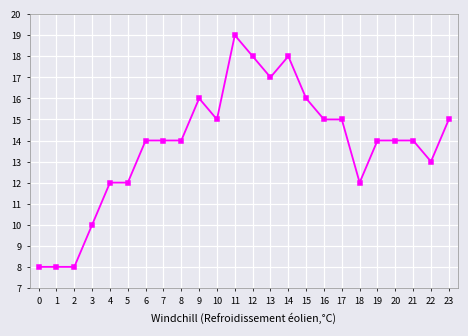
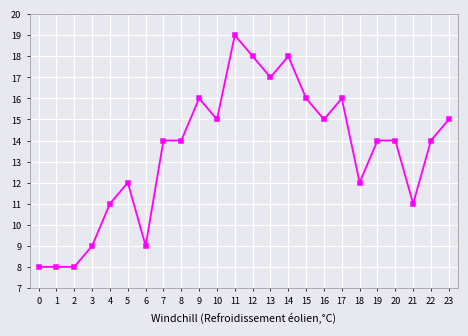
3: 10 -> 9
4: 12 -> 11
6: 14 -> 9
17: 15 -> 16
21: 14 -> 11
22: 13 -> 14
